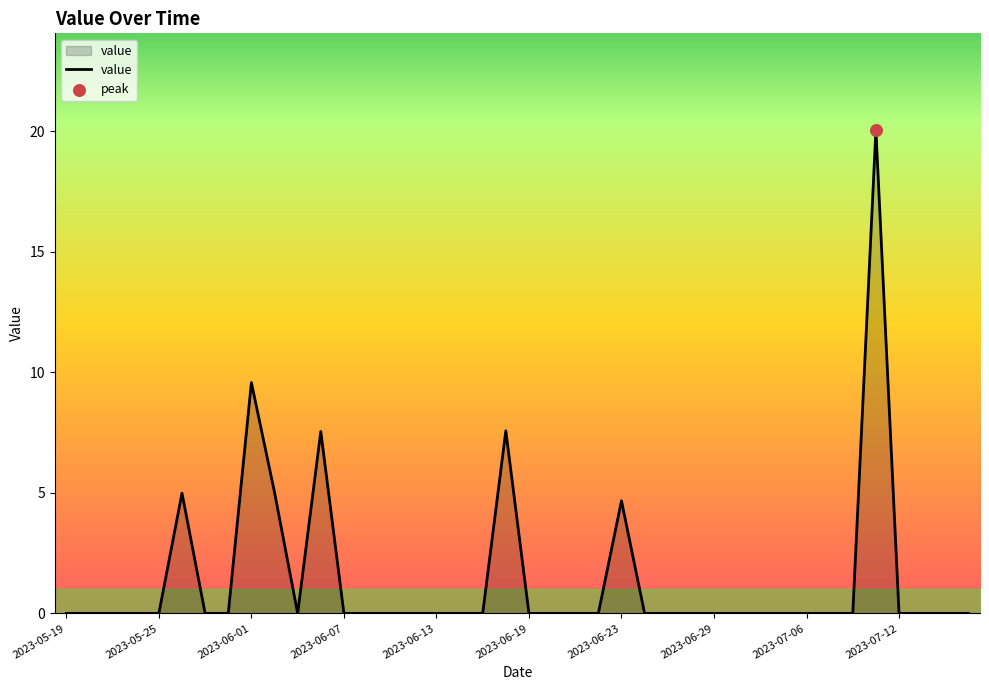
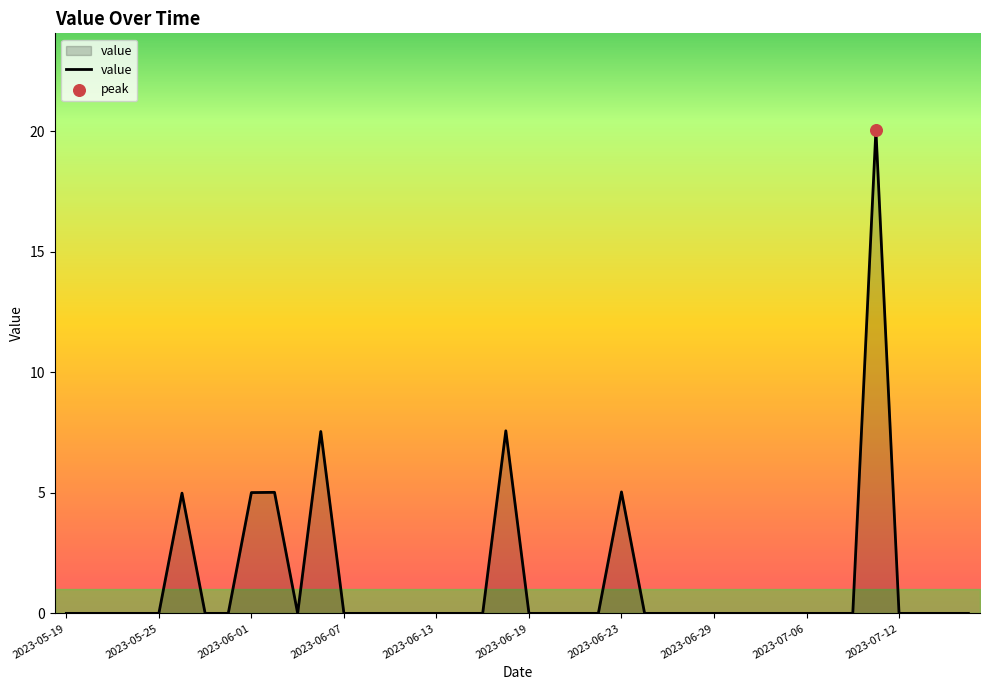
value, 2023-06-01: 9.6 -> 5.0
value, 2023-06-23: 4.7 -> 5.0
